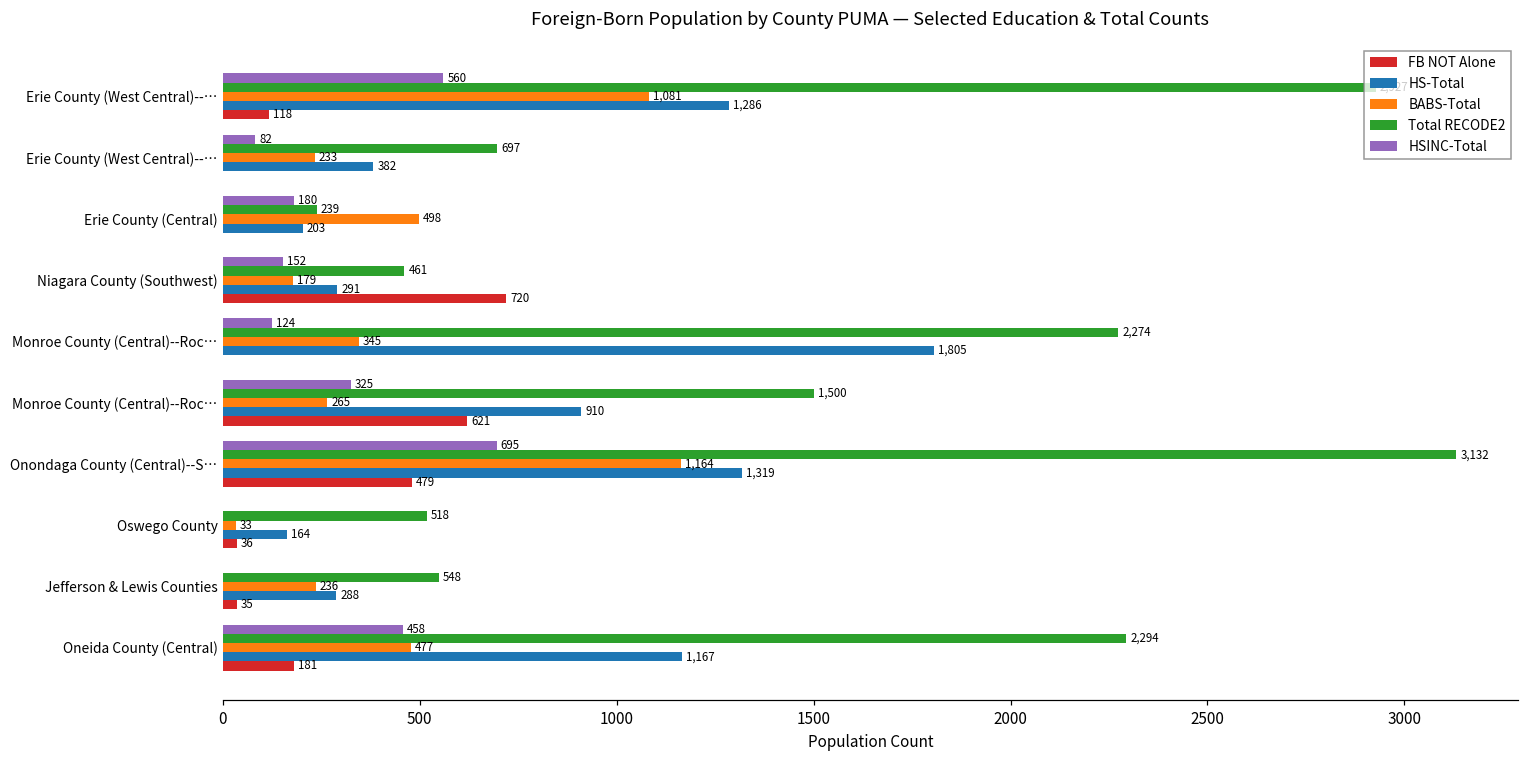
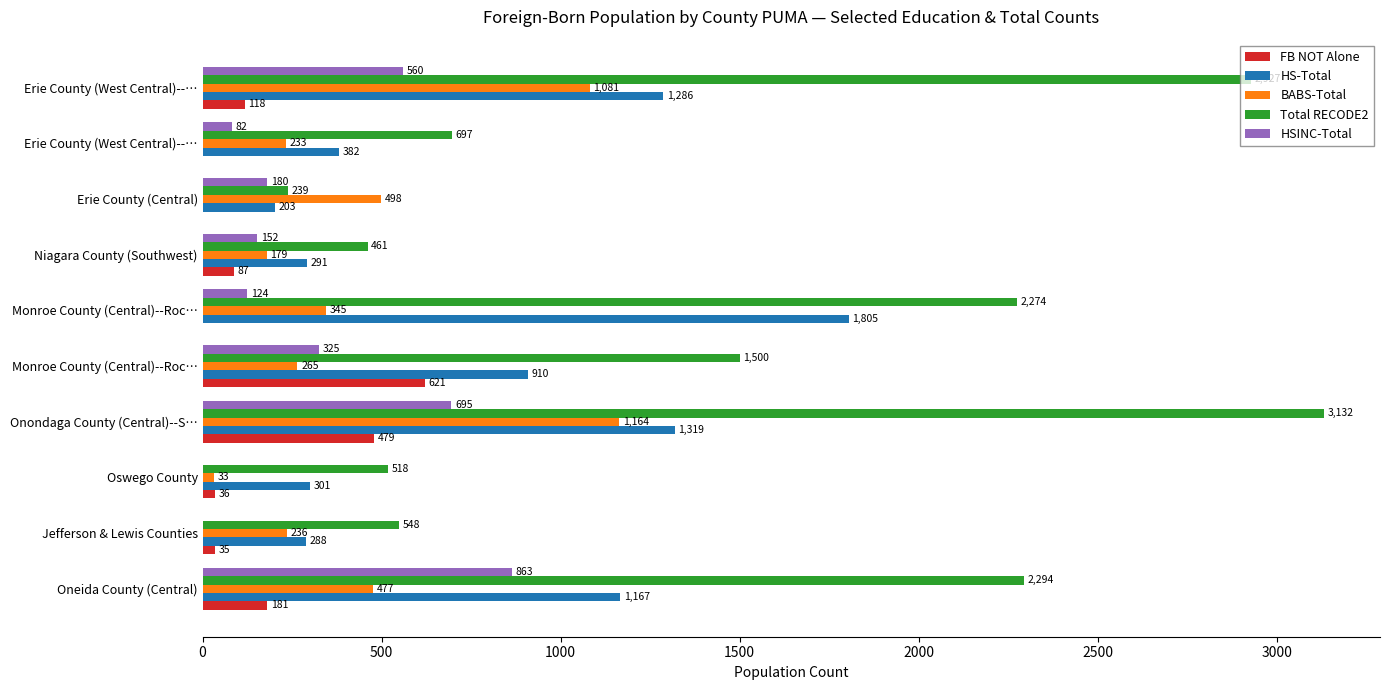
FB NOT Alone, Niagara County (Southwest): 720 -> 87
HS-Total, Oswego County: 164 -> 301
HSINC-Total, Oneida County (Central): 458 -> 863
